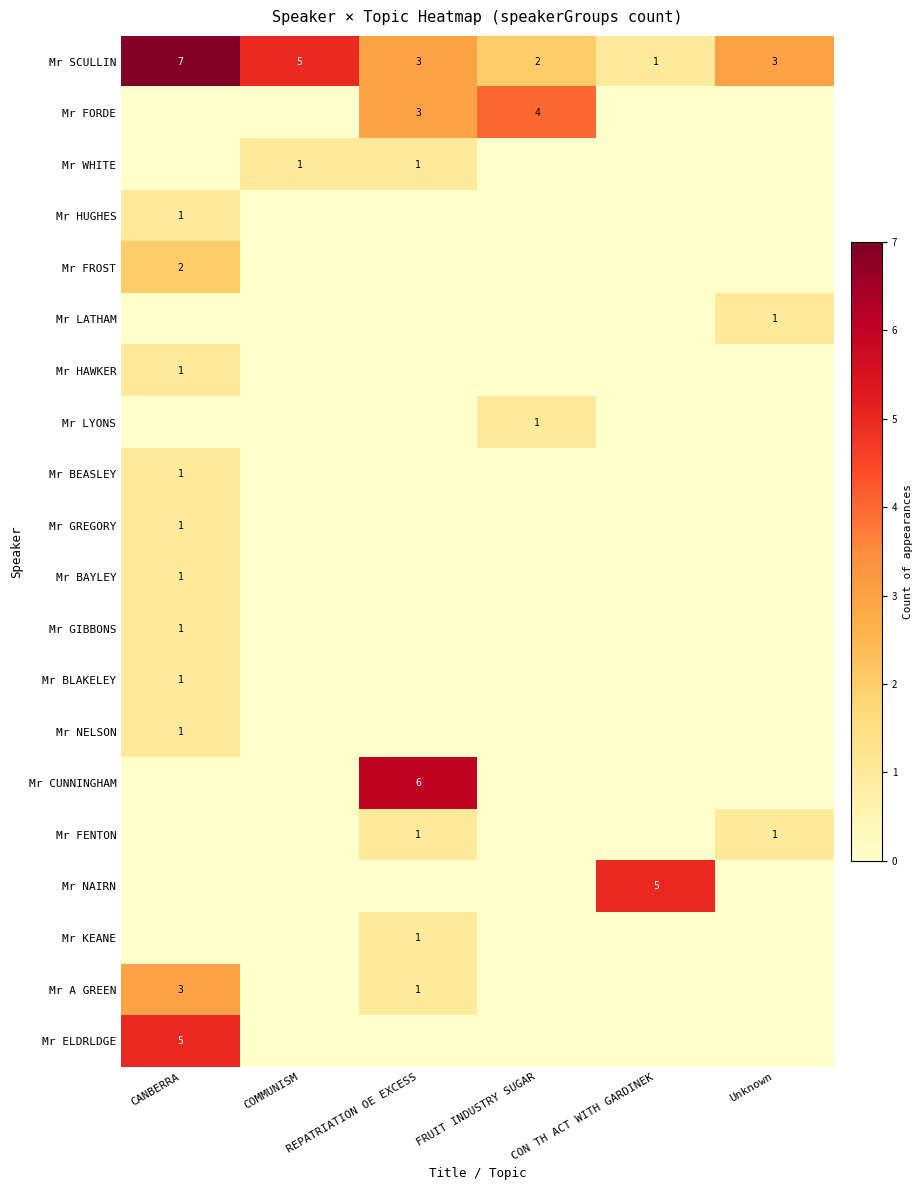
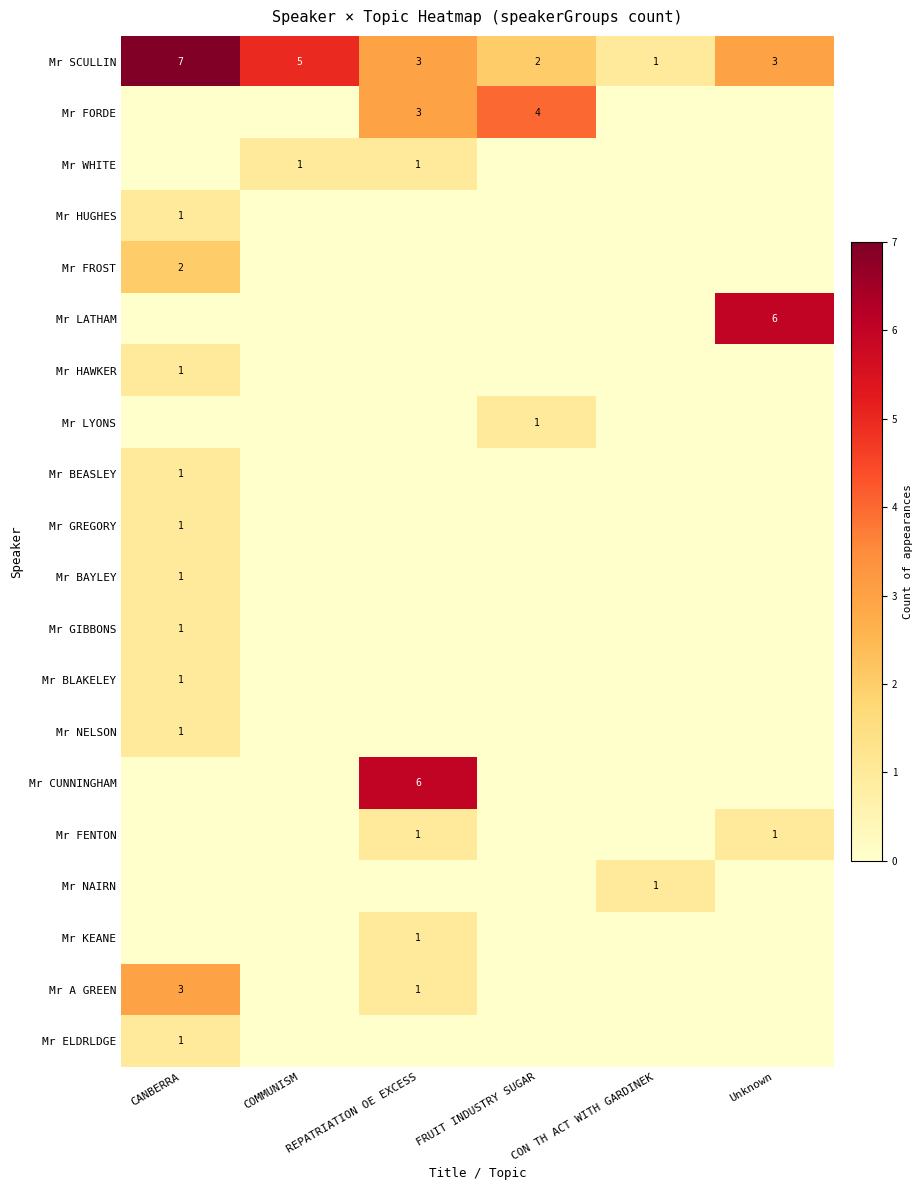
Mr LATHAM, Unknown: 1 -> 6
Mr NAIRN, CON TH ACT WITH GARDINEK: 5 -> 1
Mr ELDRLDGE, CANBERRA: 5 -> 1
